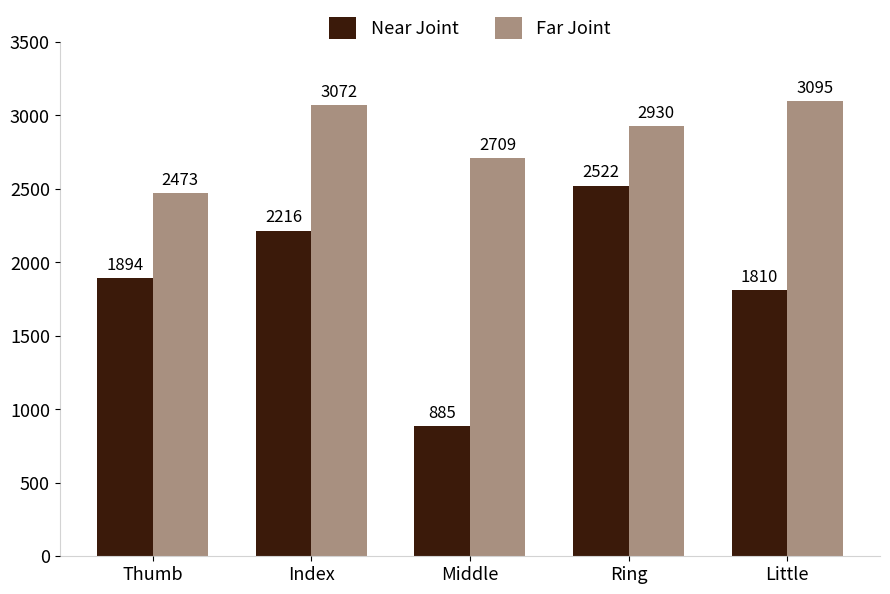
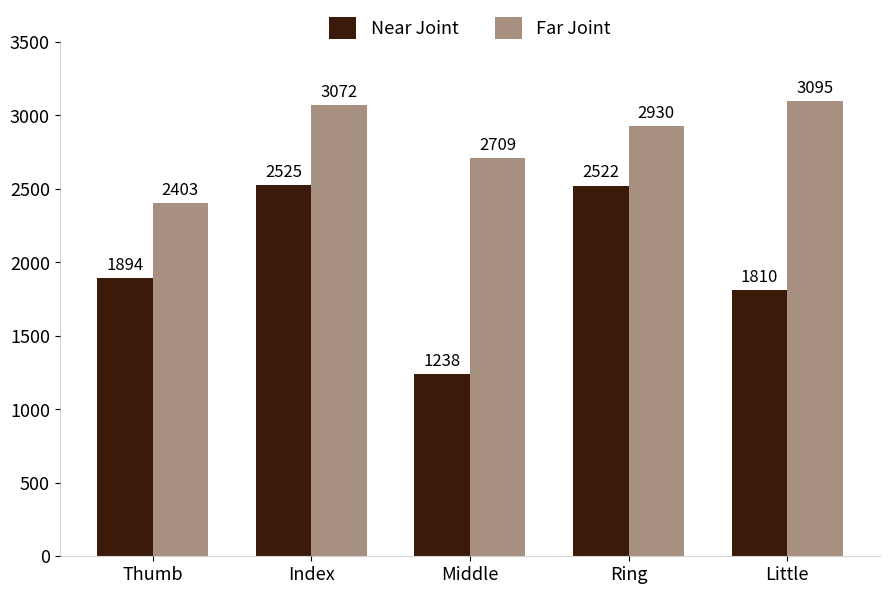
Far Joint, Thumb: 2473 -> 2403
Near Joint, Index: 2216 -> 2525
Near Joint, Middle: 885 -> 1238
